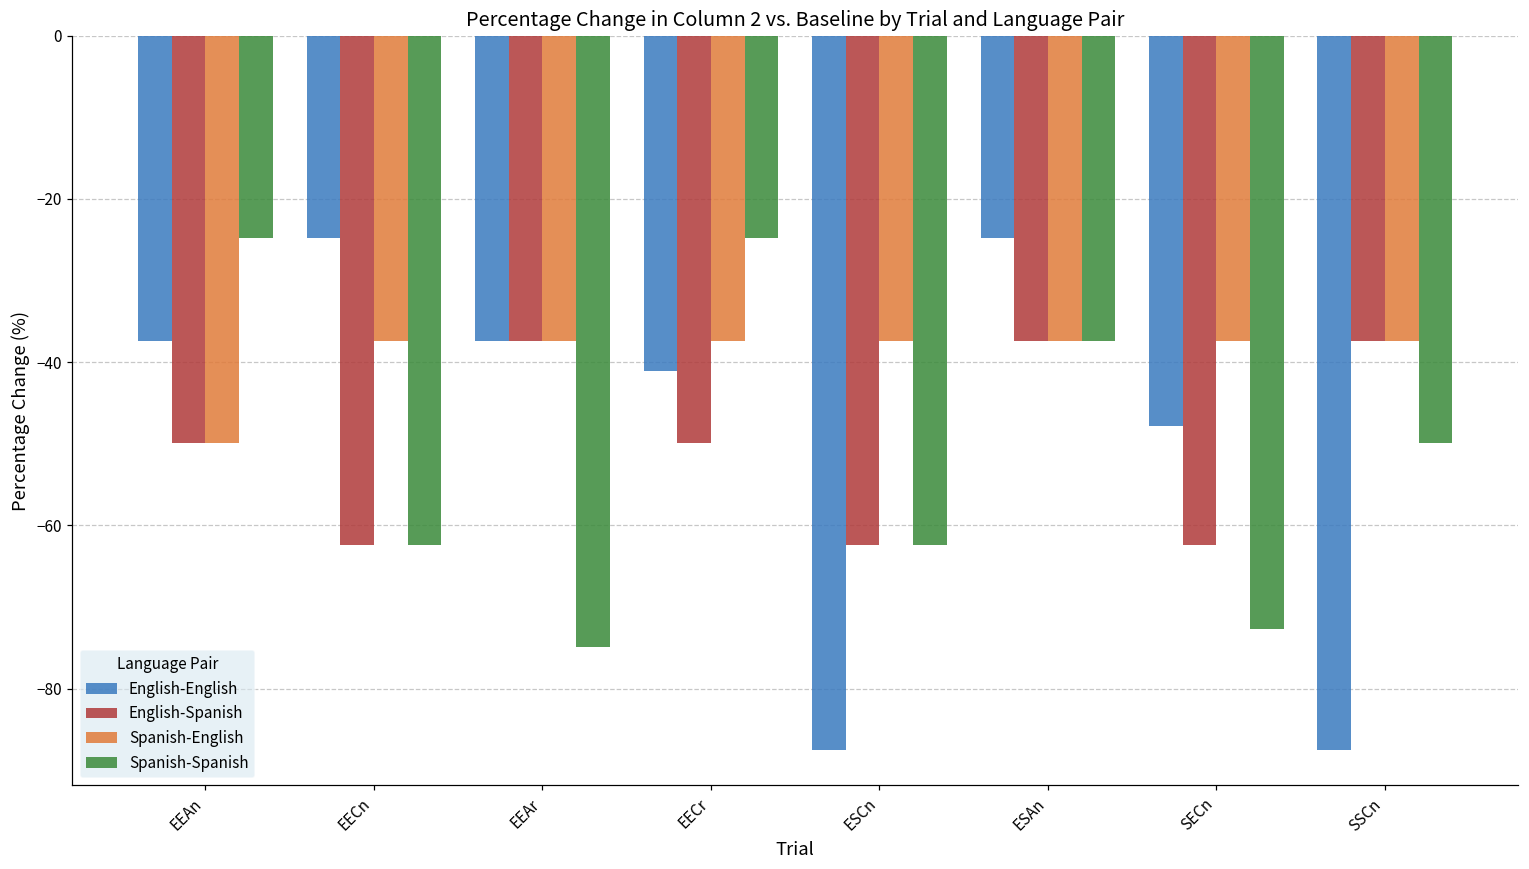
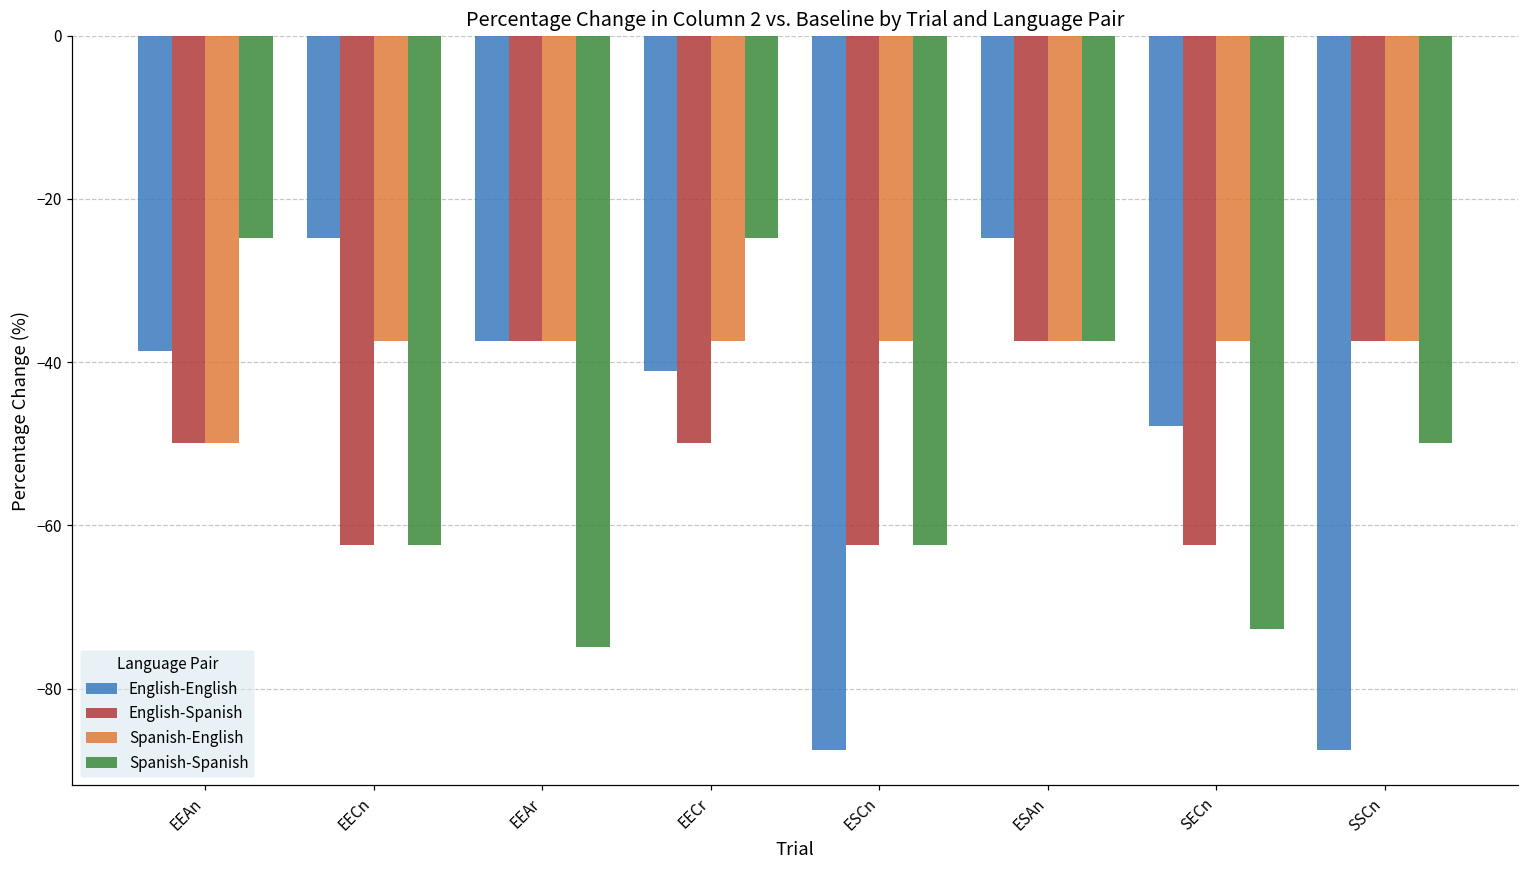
English-English, EEAn: -37 -> -39
